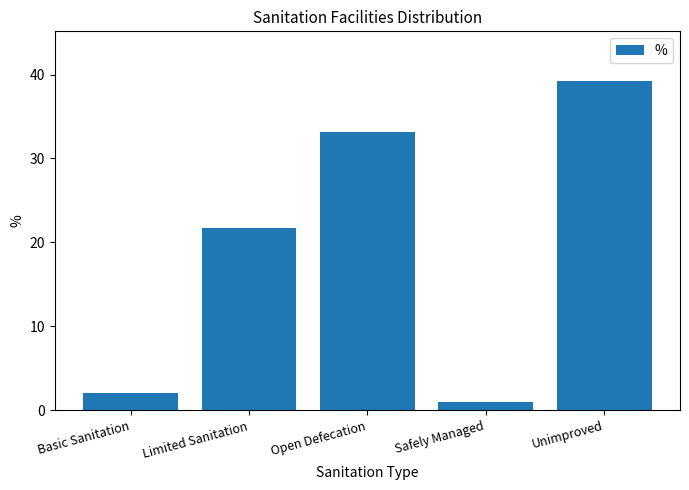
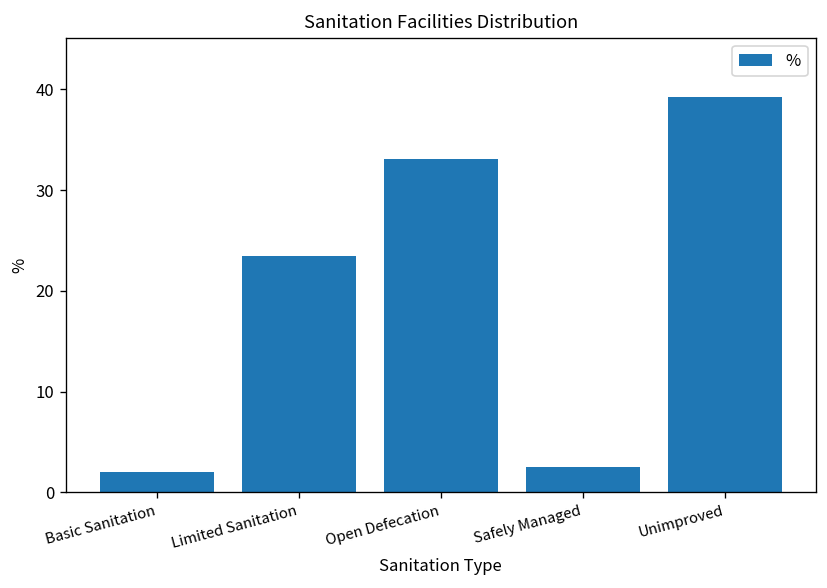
Limited Sanitation: 22 -> 23
Safely Managed: 1 -> 3
